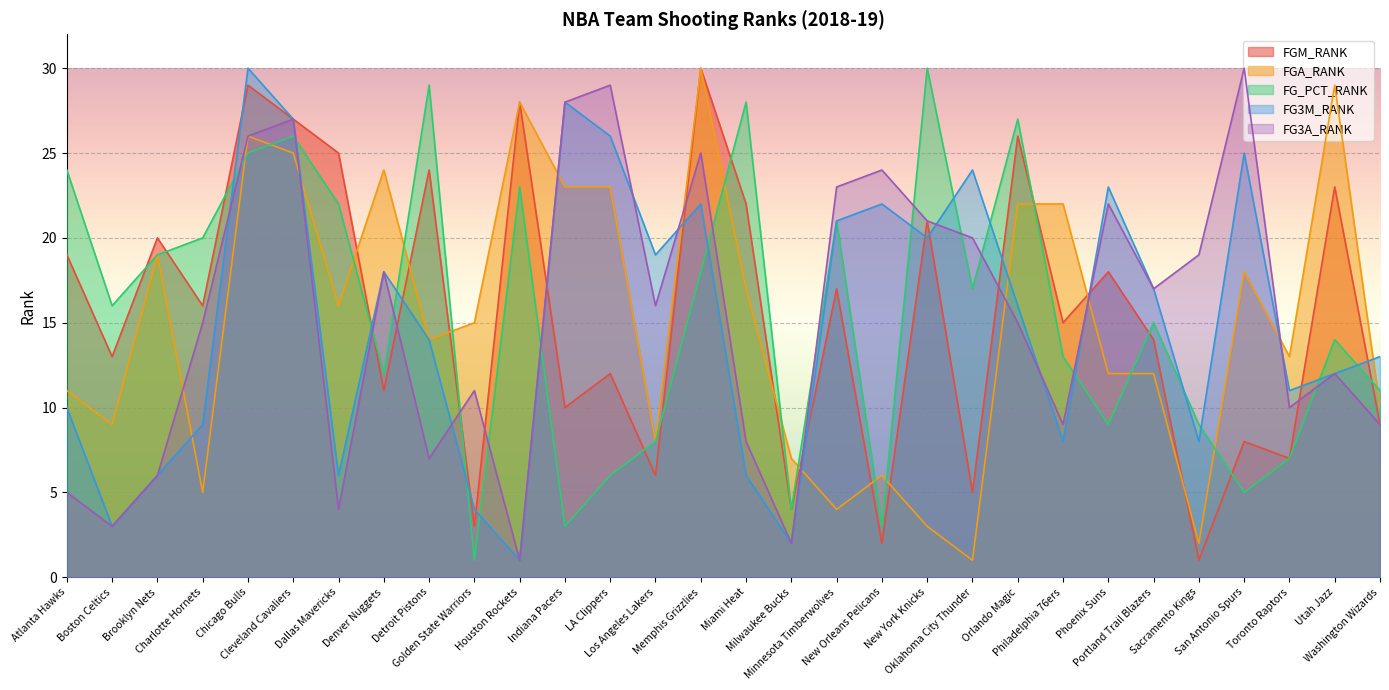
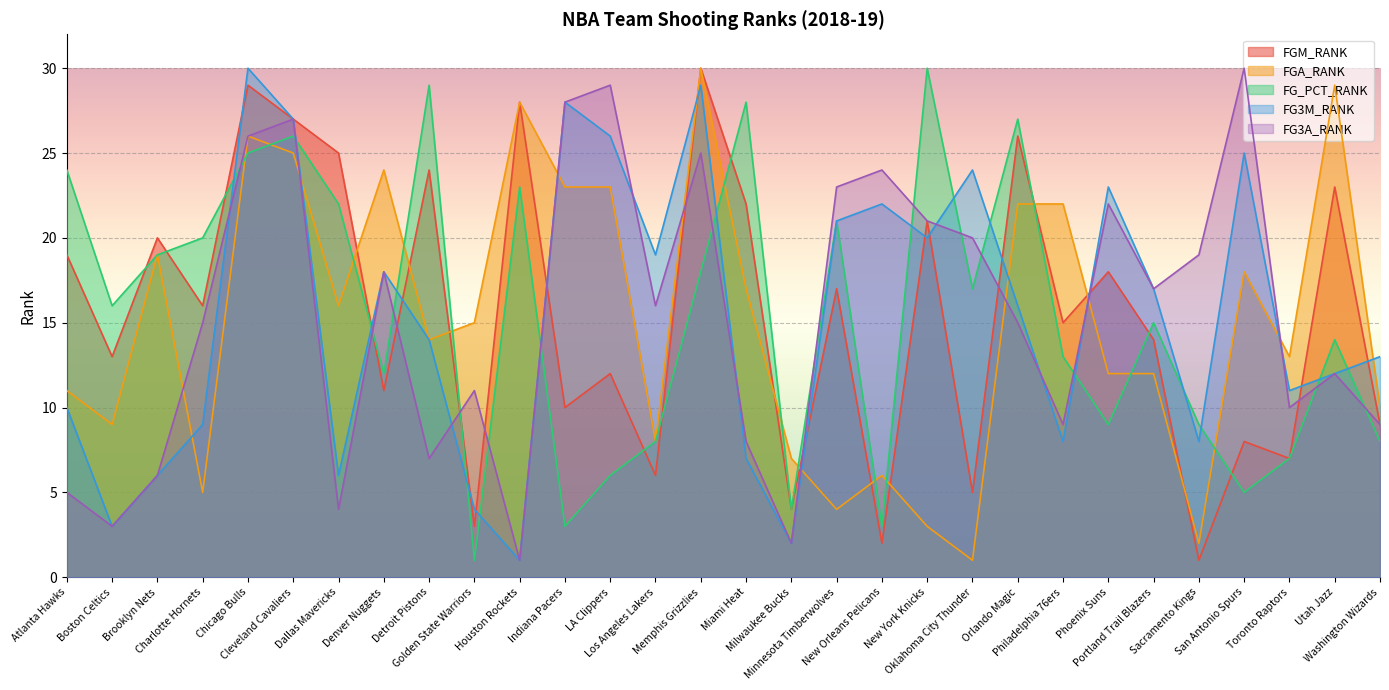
FG3M_RANK, Memphis Grizzlies: 22 -> 29
FG3M_RANK, Miami Heat: 6 -> 7
FG_PCT_RANK, Washington Wizards: 11 -> 8
